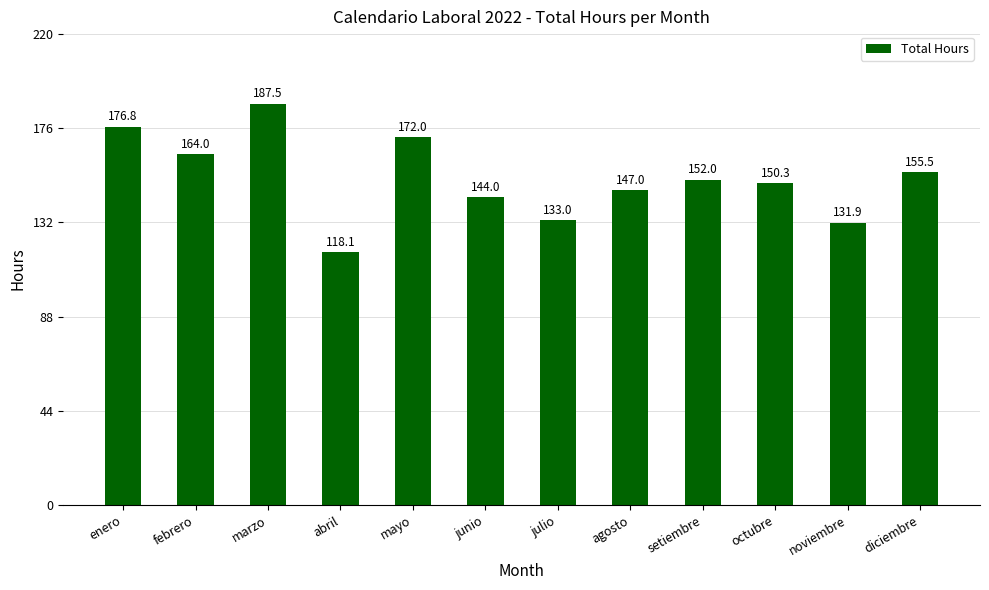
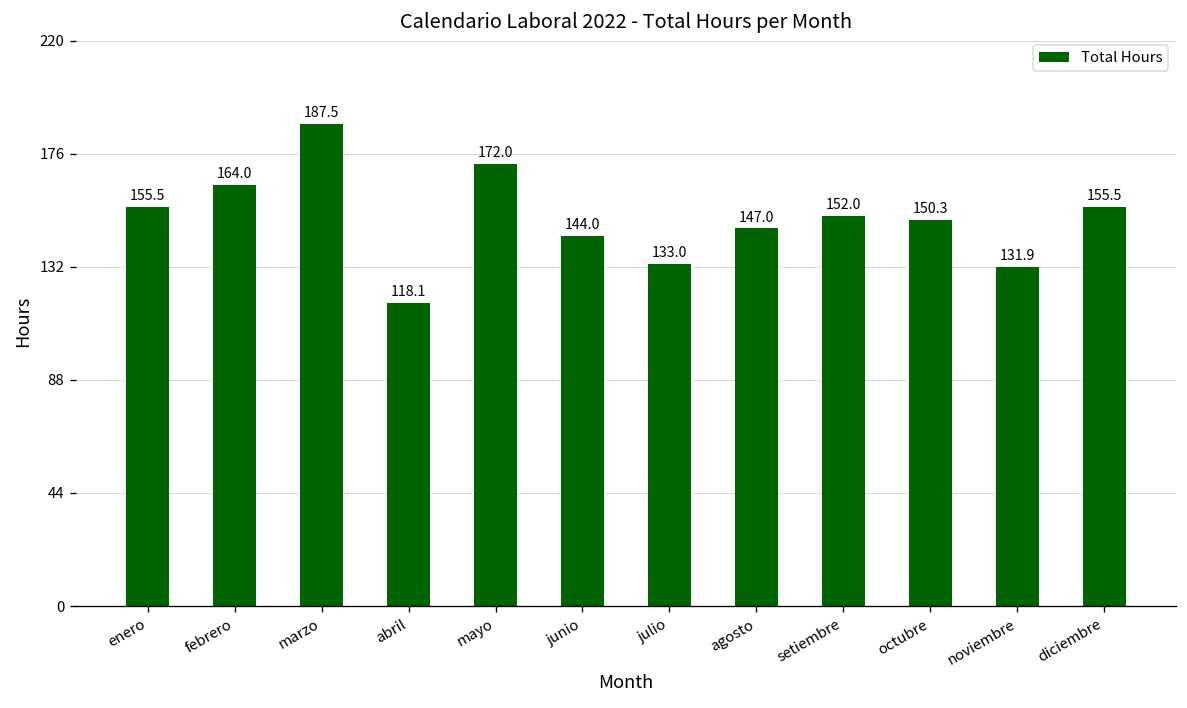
enero: 176.8 -> 155.5
